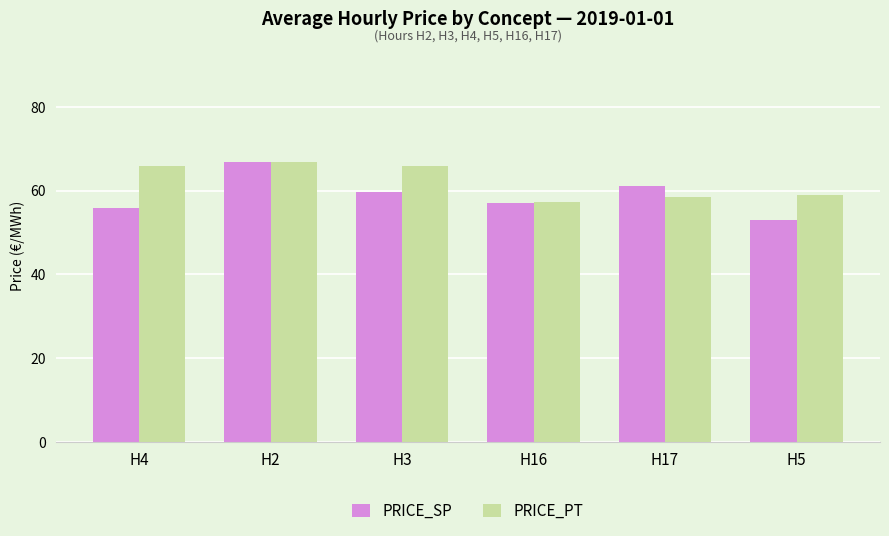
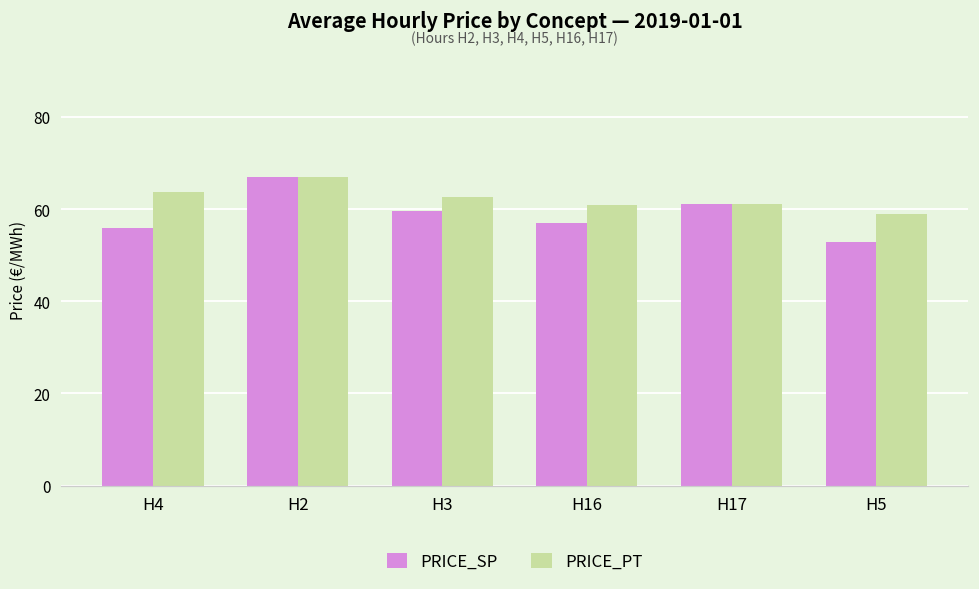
PRICE_PT, H4: 66 -> 64
PRICE_PT, H3: 66 -> 63
PRICE_PT, H16: 57 -> 61
PRICE_PT, H17: 59 -> 61
